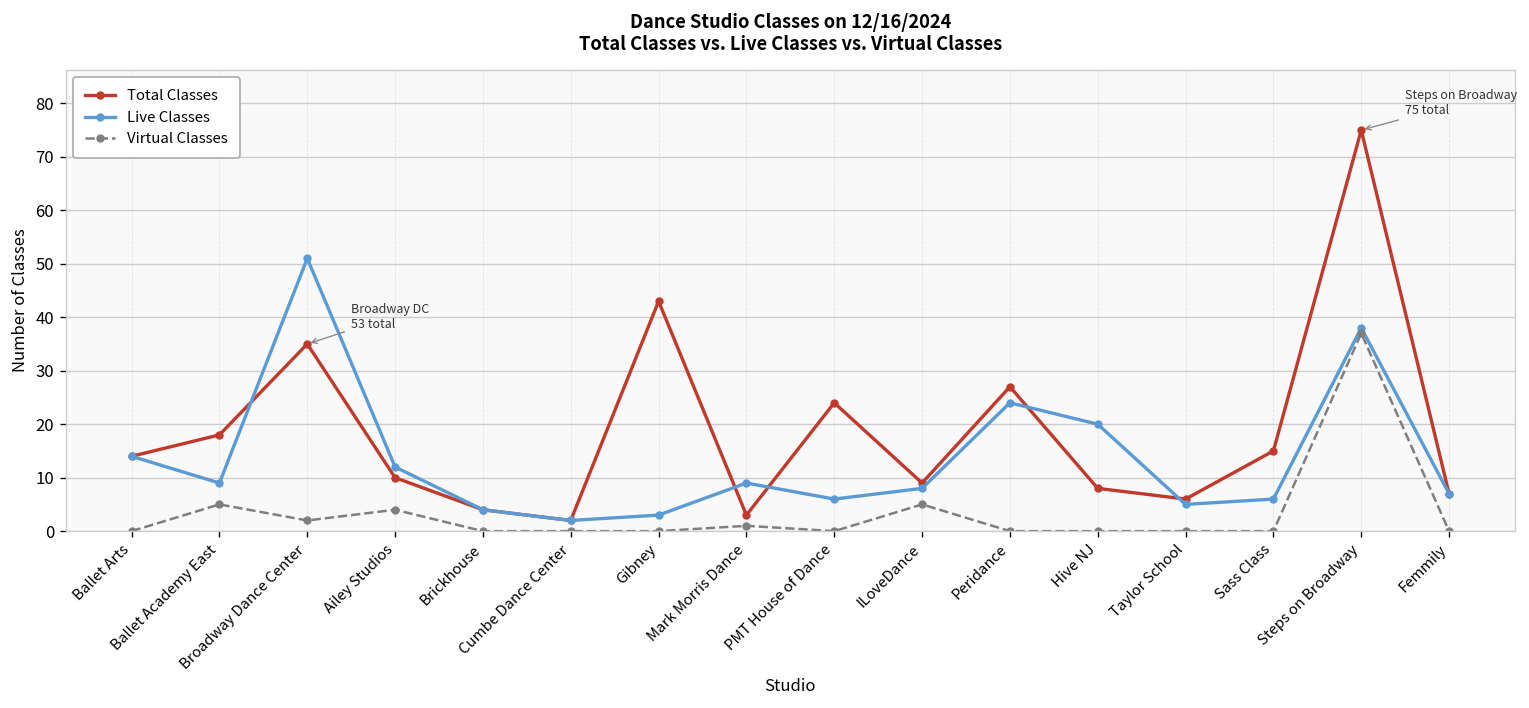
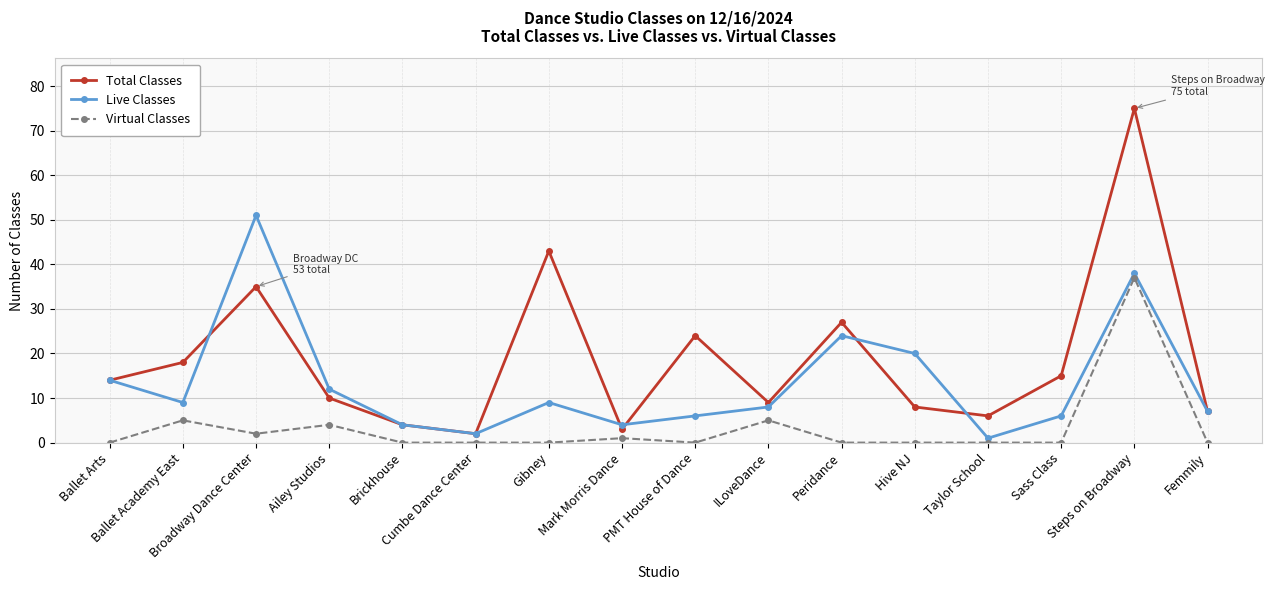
Live Classes, Gibney: 3 -> 9
Live Classes, Mark Morris Dance: 9 -> 4
Live Classes, Taylor School: 5 -> 1
